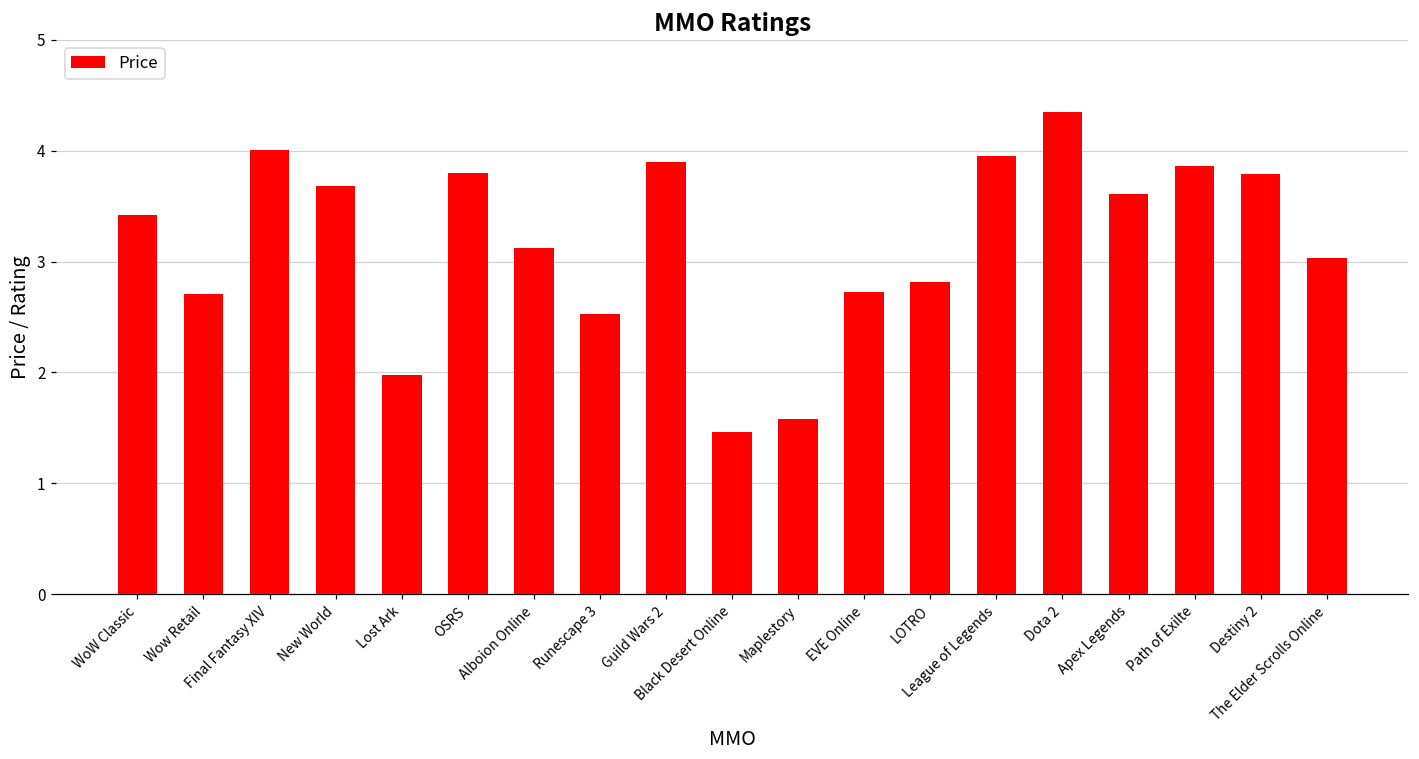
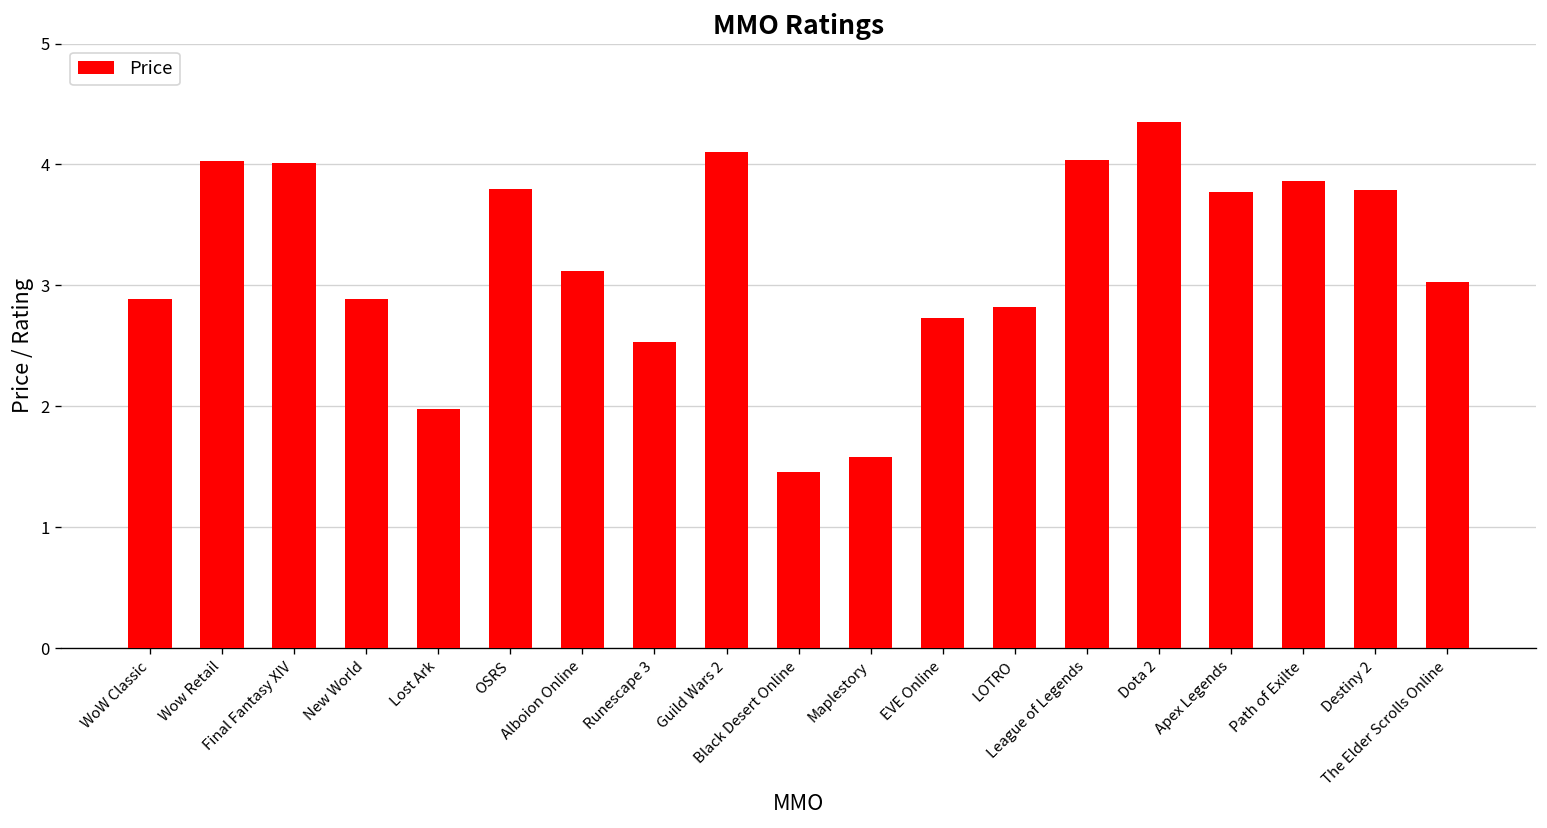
WoW Classic: 3.42 -> 2.89
Wow Retail: 2.71 -> 4.03
New World: 3.68 -> 2.89
Guild Wars 2: 3.9 -> 4.1
League of Legends: 3.95 -> 4.04
Apex Legends: 3.61 -> 3.77
